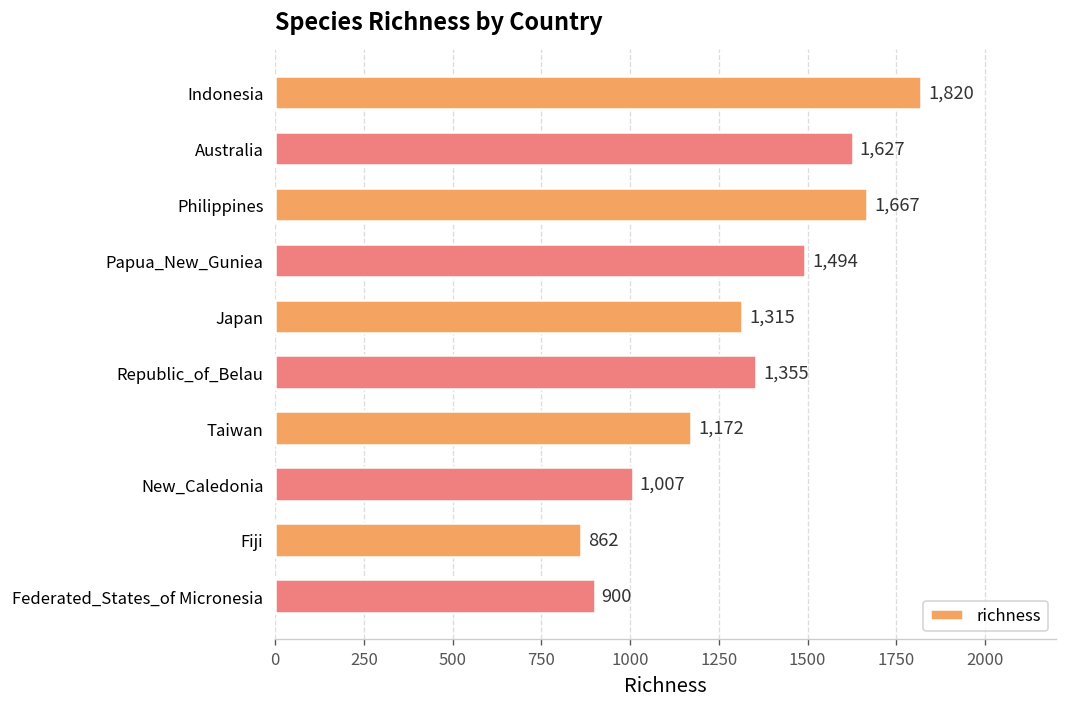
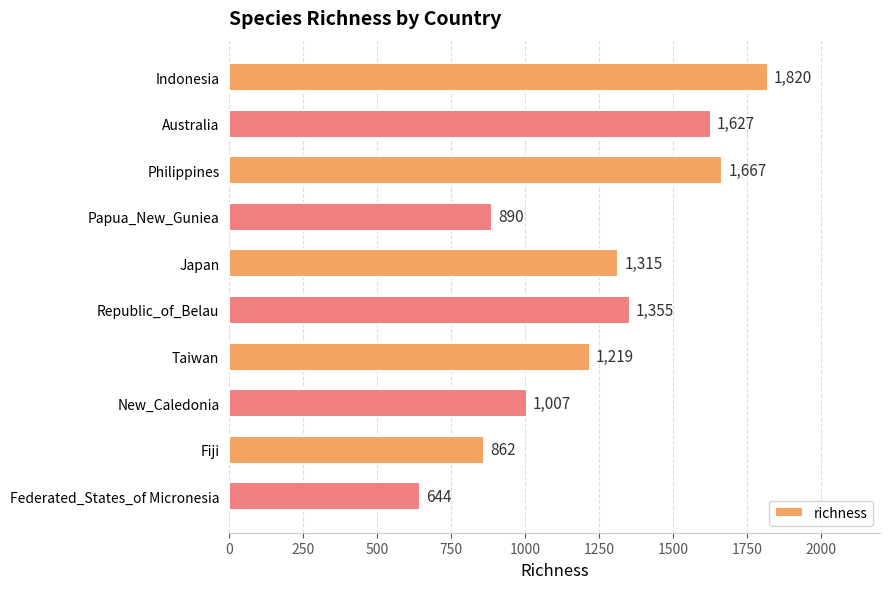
Papua_New_Guniea: 1,494 -> 890
Taiwan: 1,172 -> 1,219
Federated_States_of Micronesia: 900 -> 644
